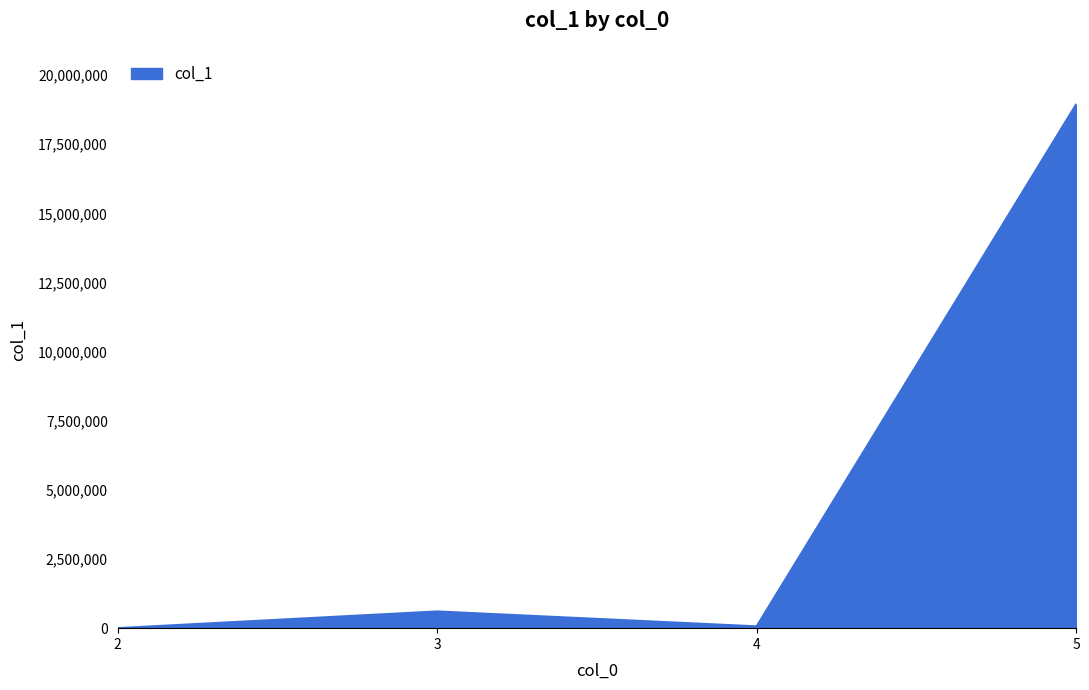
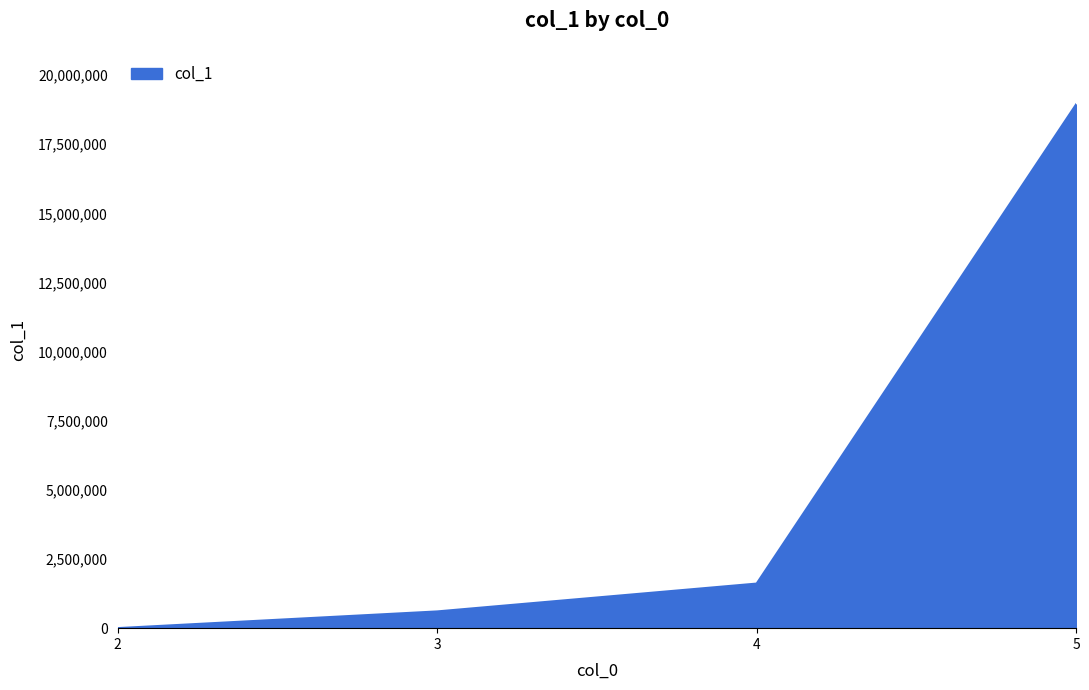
4: 100,000 -> 1,600,000
